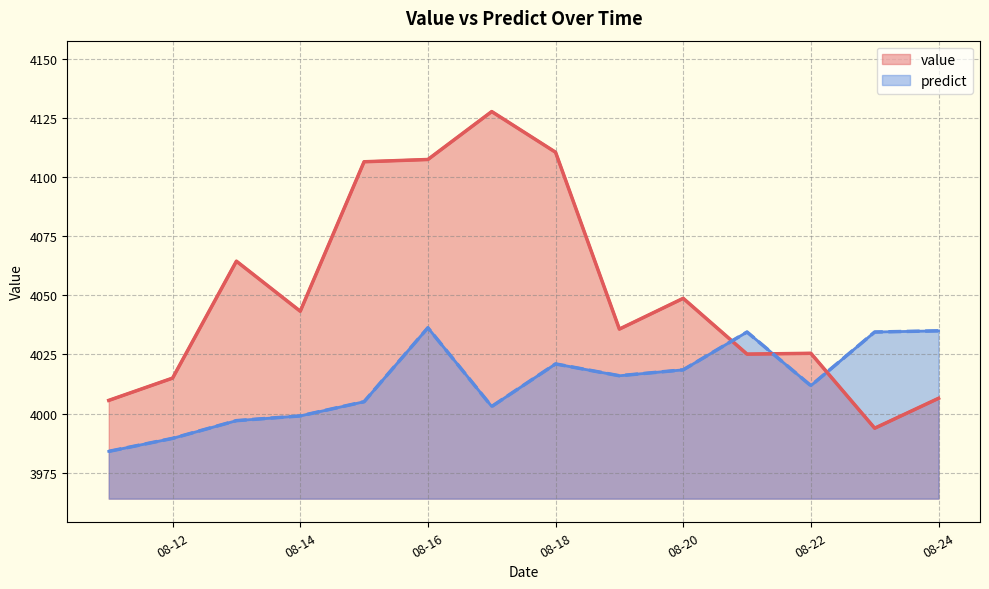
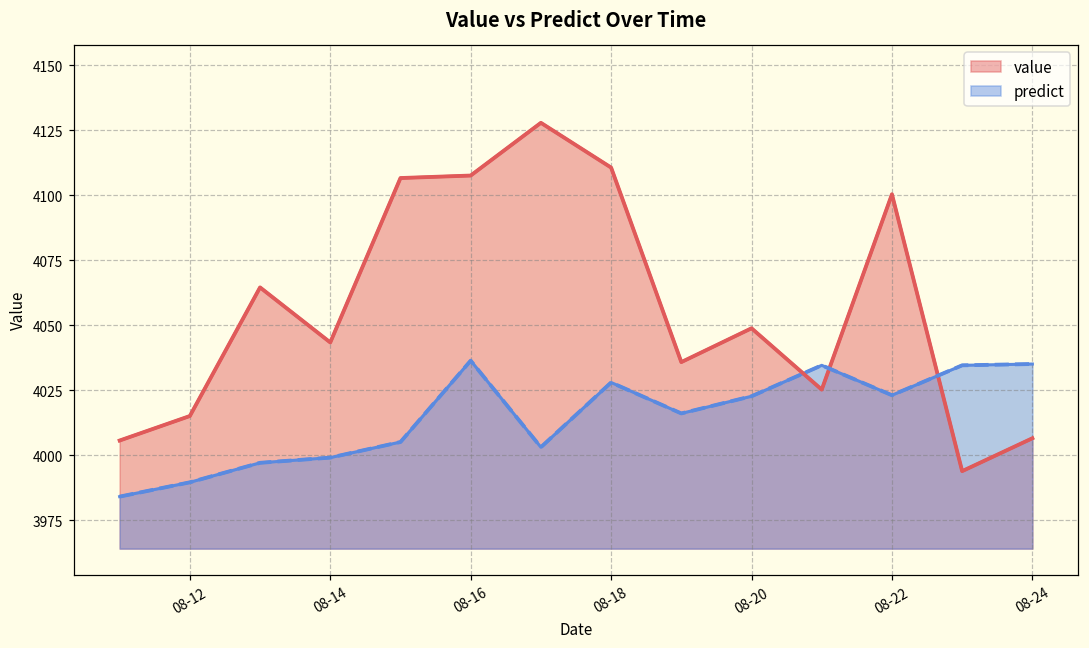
predict, 08-18: 4021 -> 4028
predict, 08-20: 4019 -> 4023
value, 08-22: 4026 -> 4100
predict, 08-22: 4012 -> 4023
